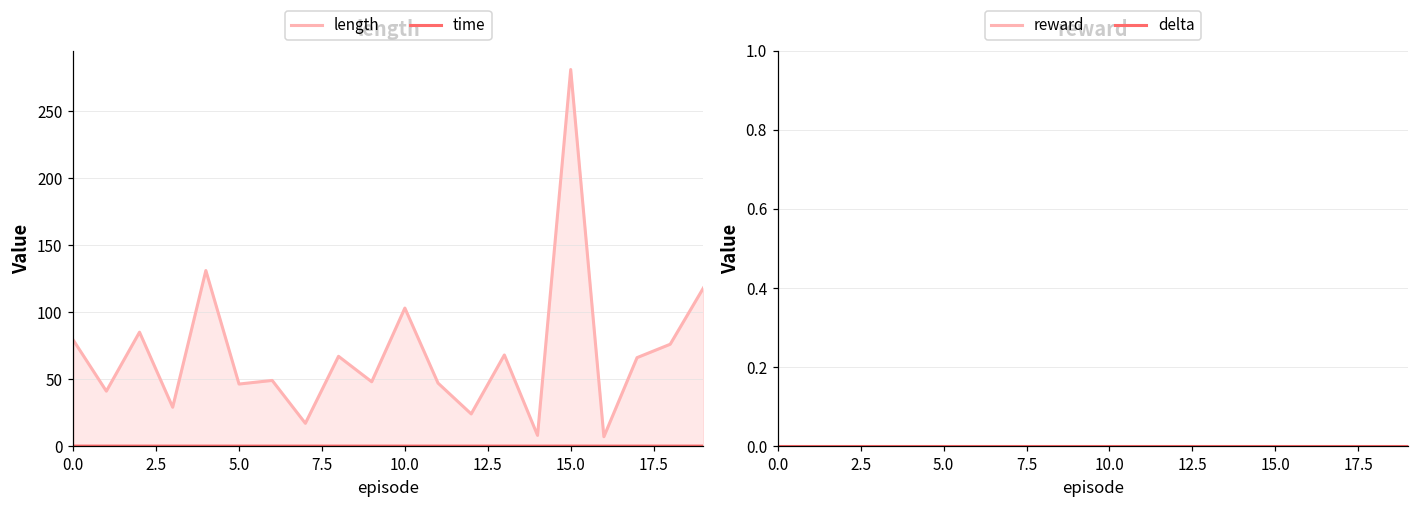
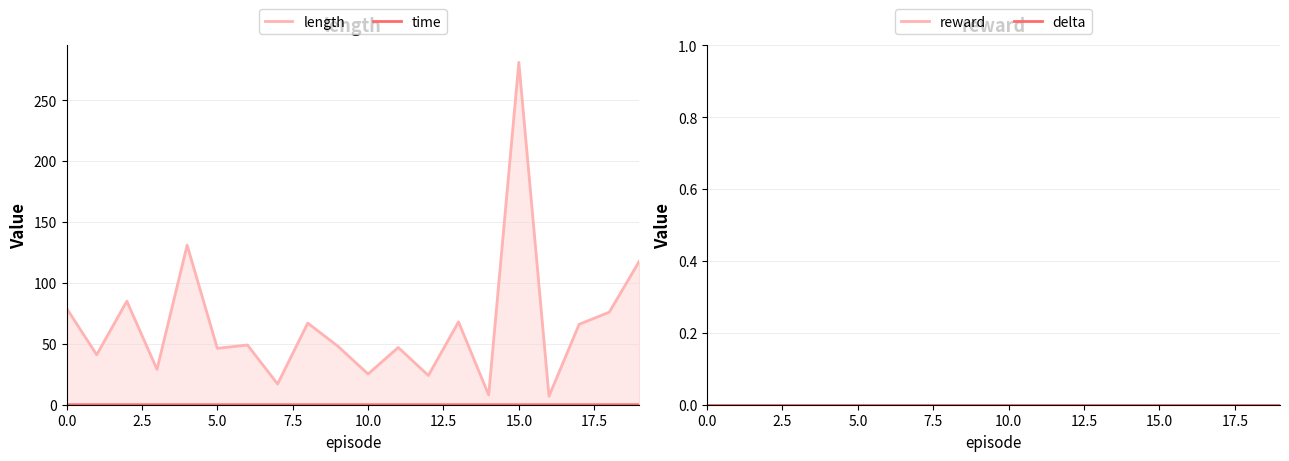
length, length, 10.0: 103 -> 25
